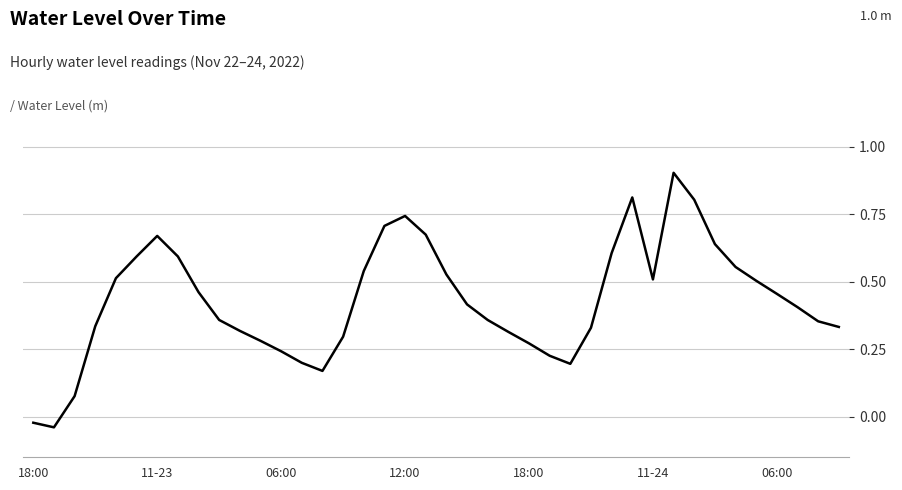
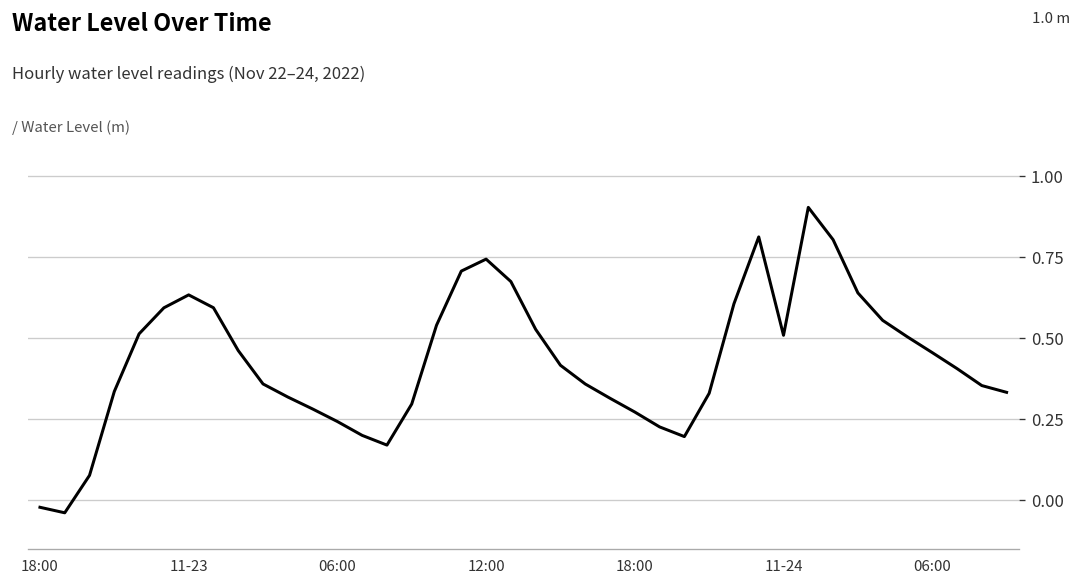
11-23: 0.67 -> 0.63
